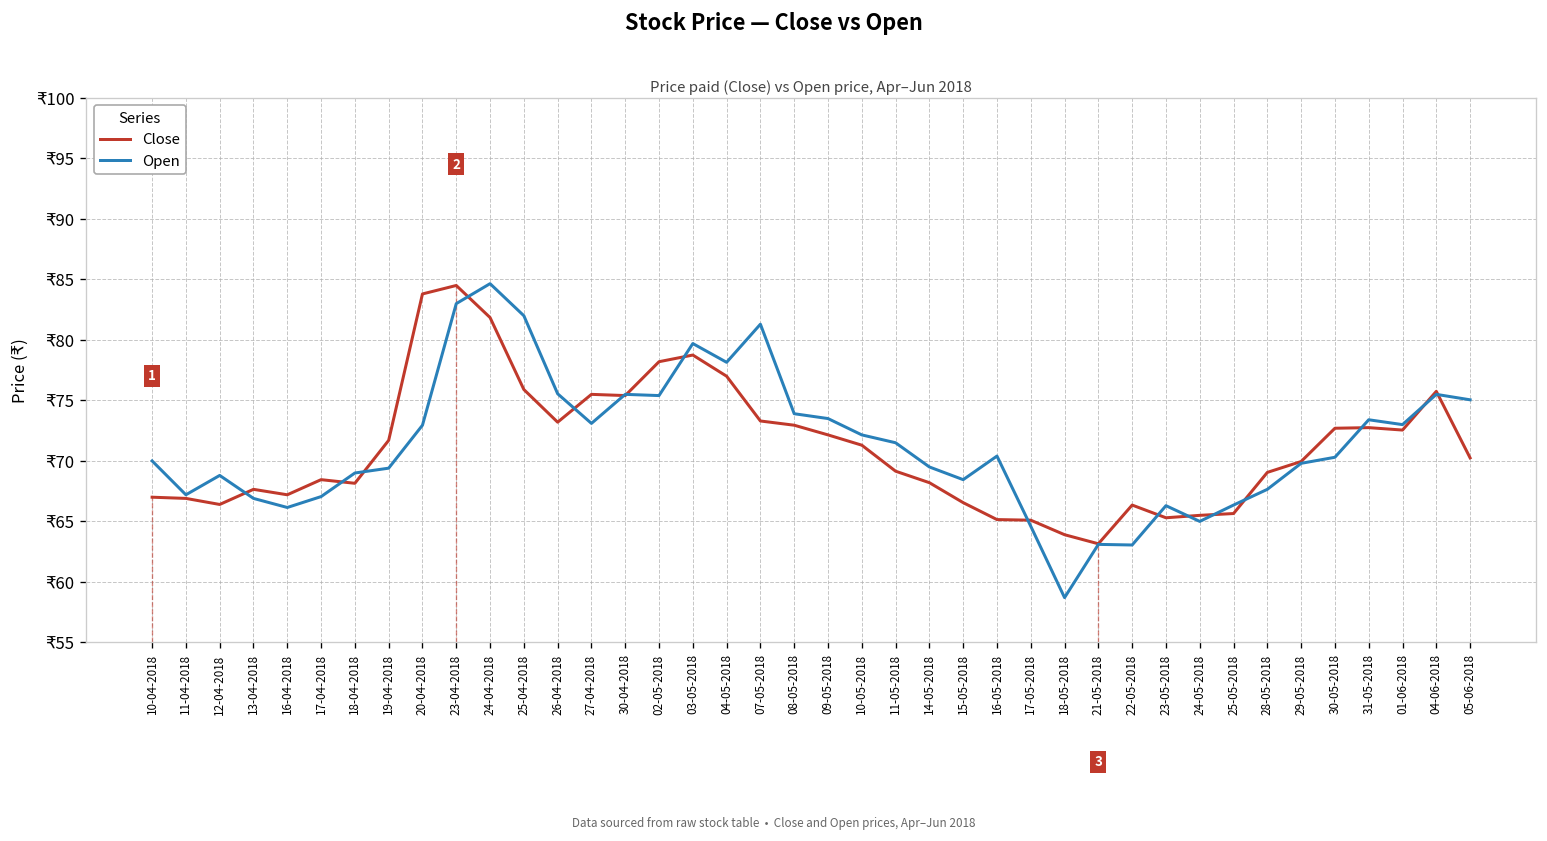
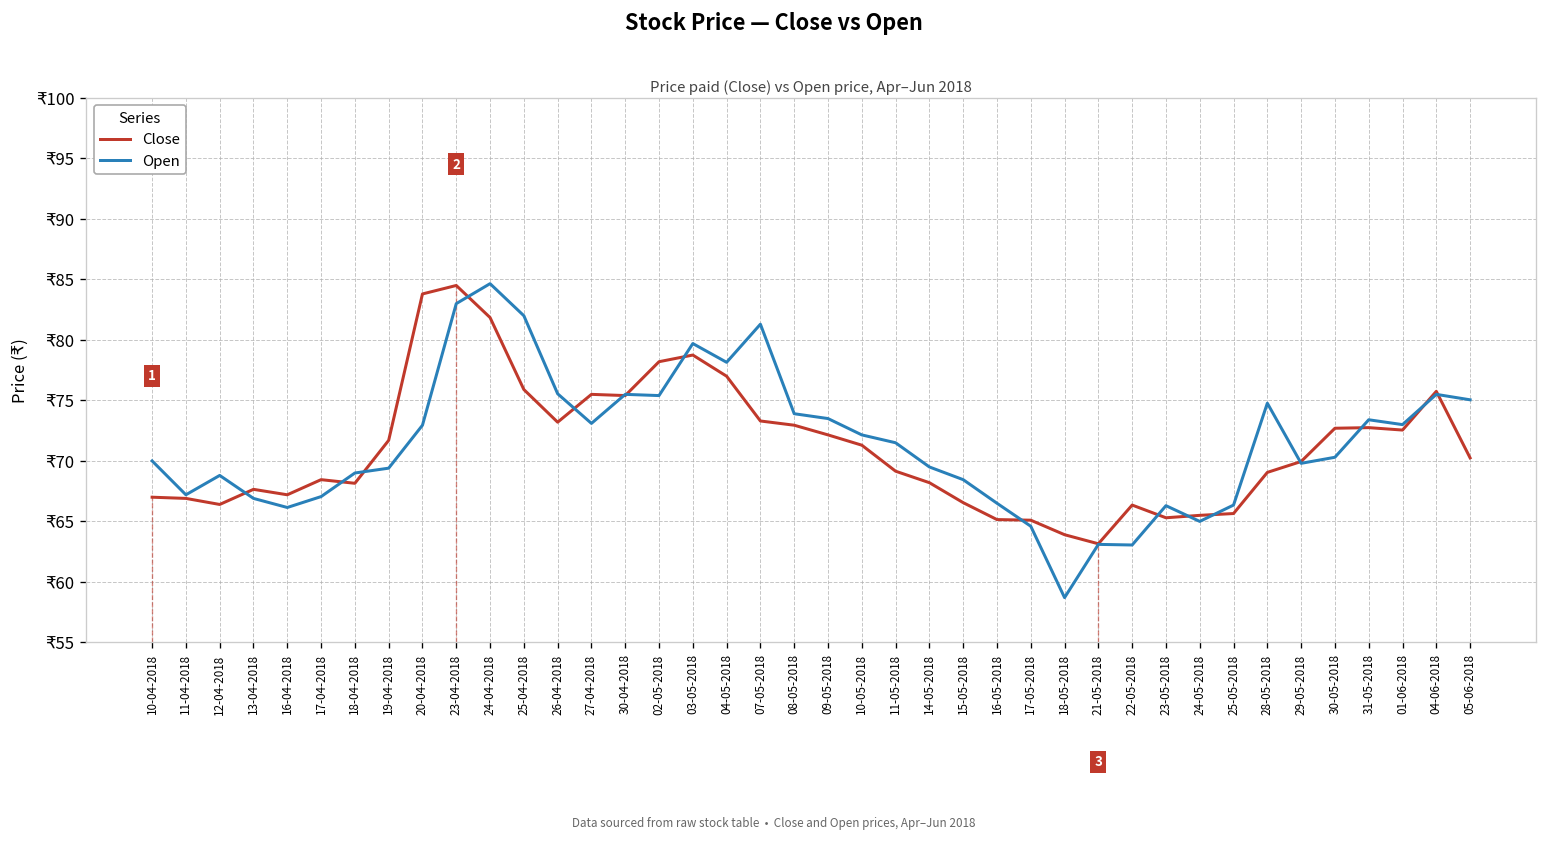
Open, 16-05-2018: ₹70.4 -> ₹66.5
Open, 28-05-2018: ₹67.7 -> ₹74.8
